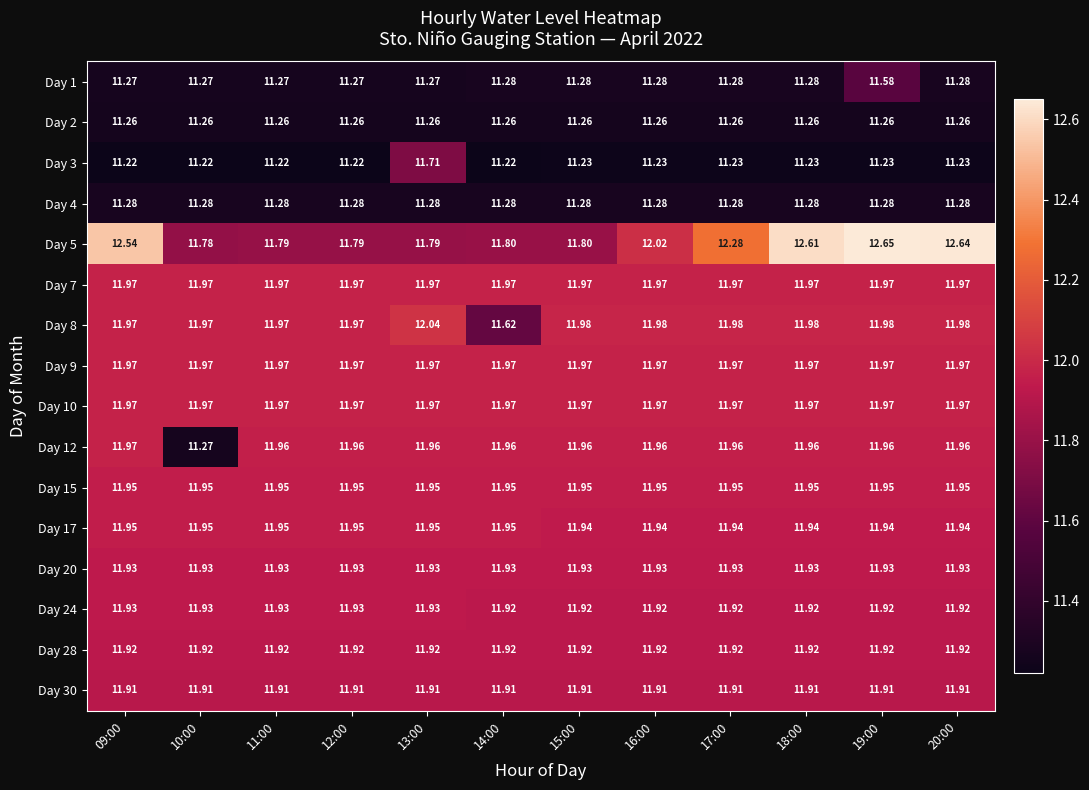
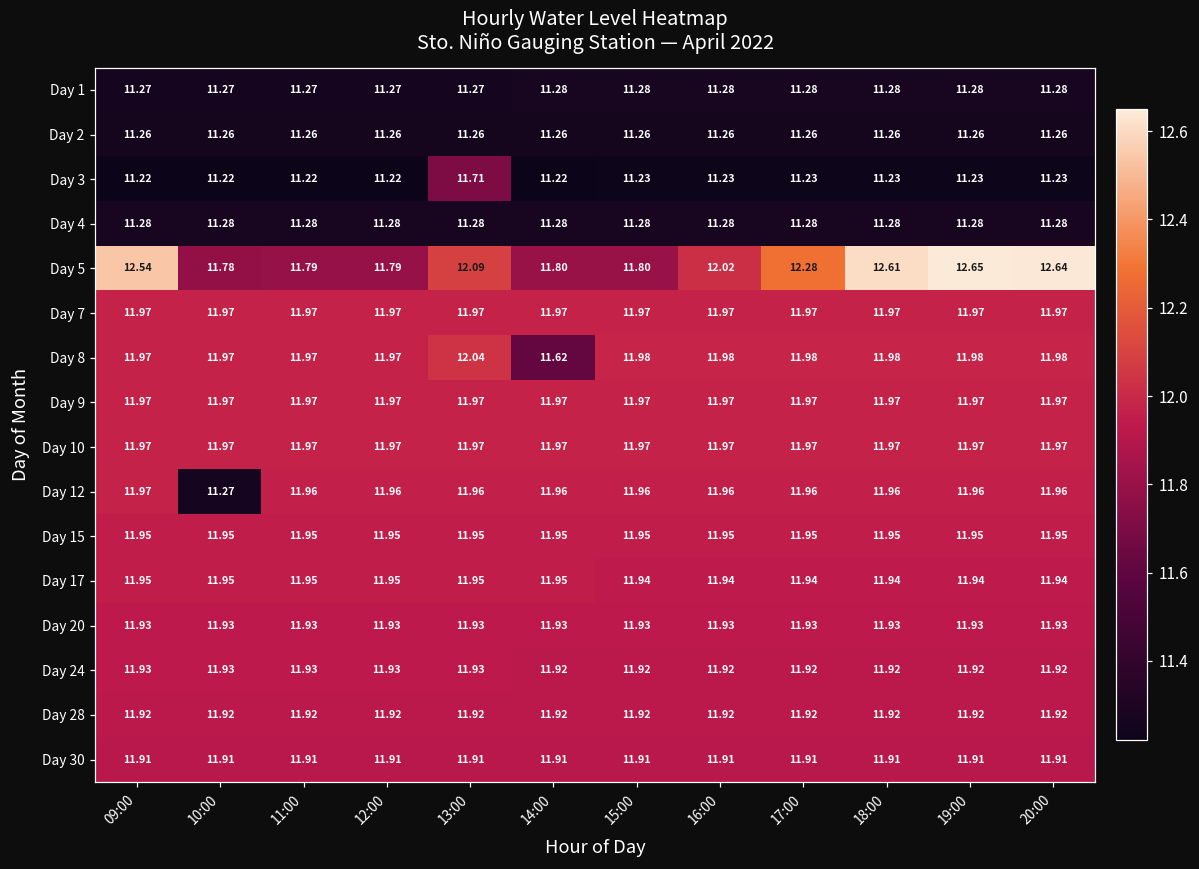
Day 1, 19:00: 11.58 -> 11.28
Day 5, 13:00: 11.79 -> 12.09
